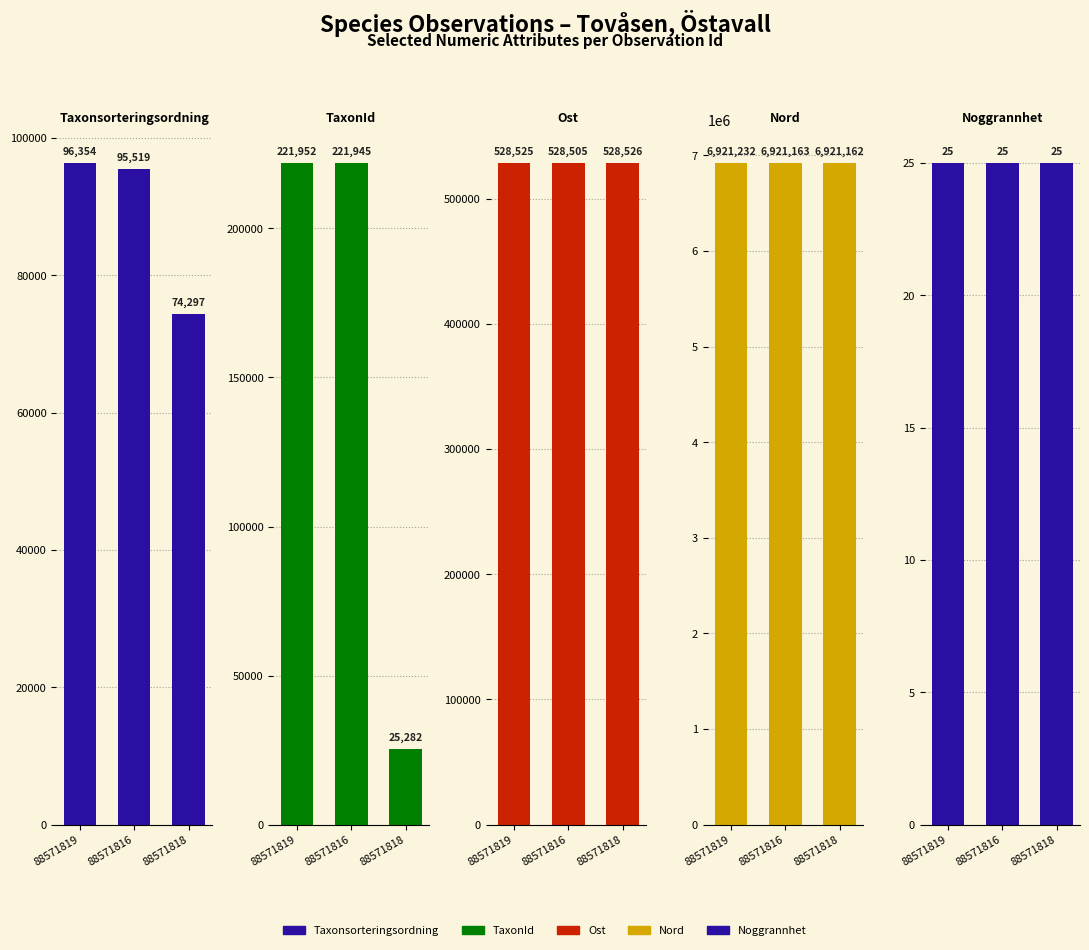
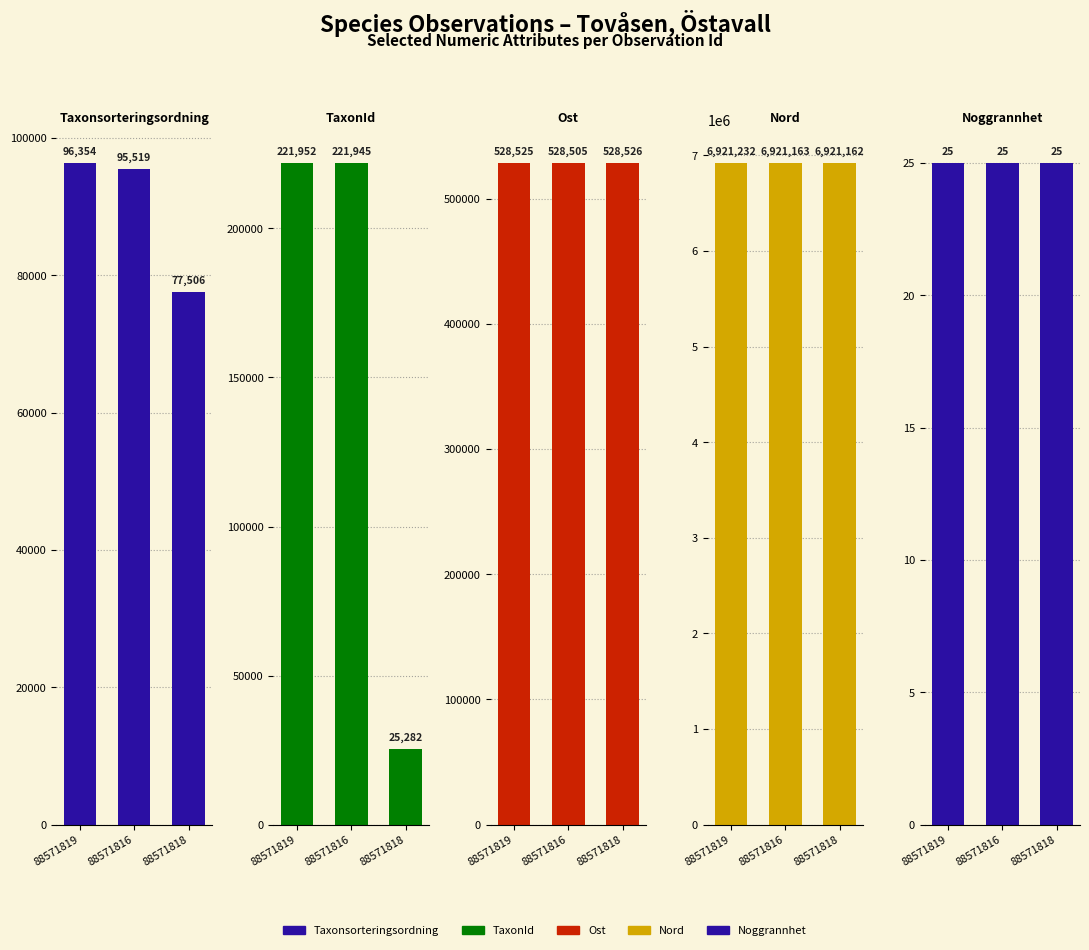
Taxonsorteringsordning, 88571818: 74,297 -> 77,506
